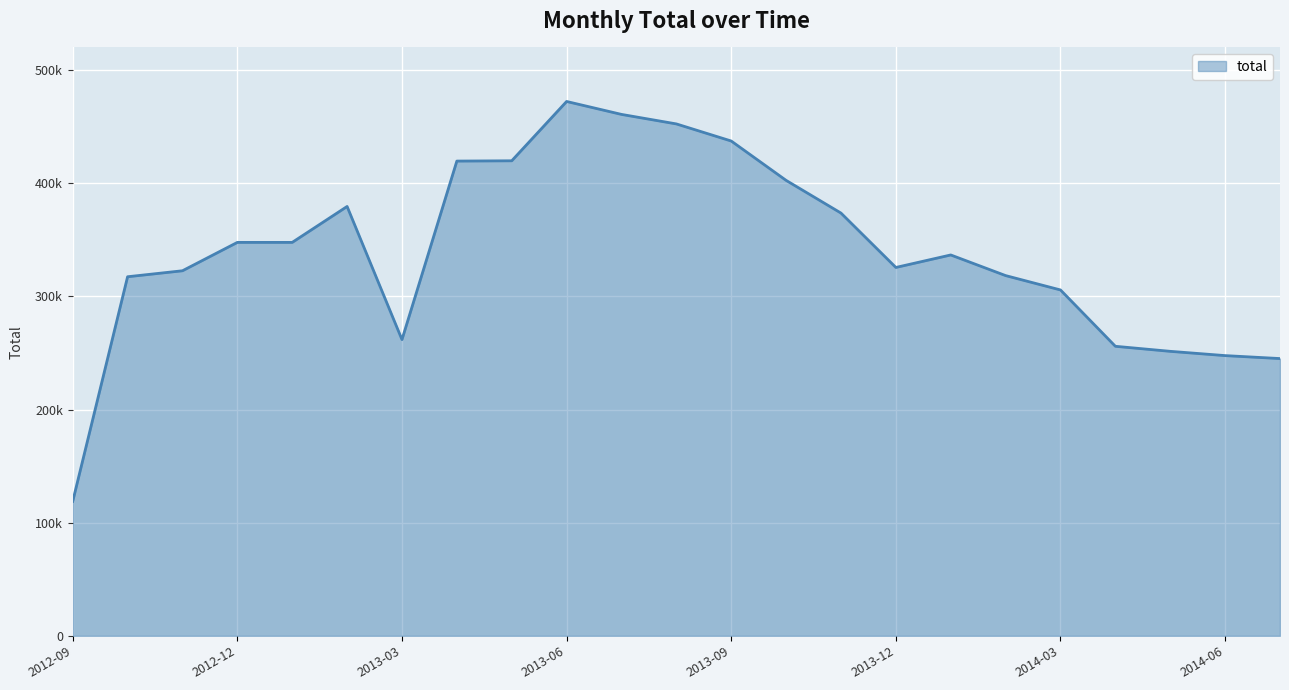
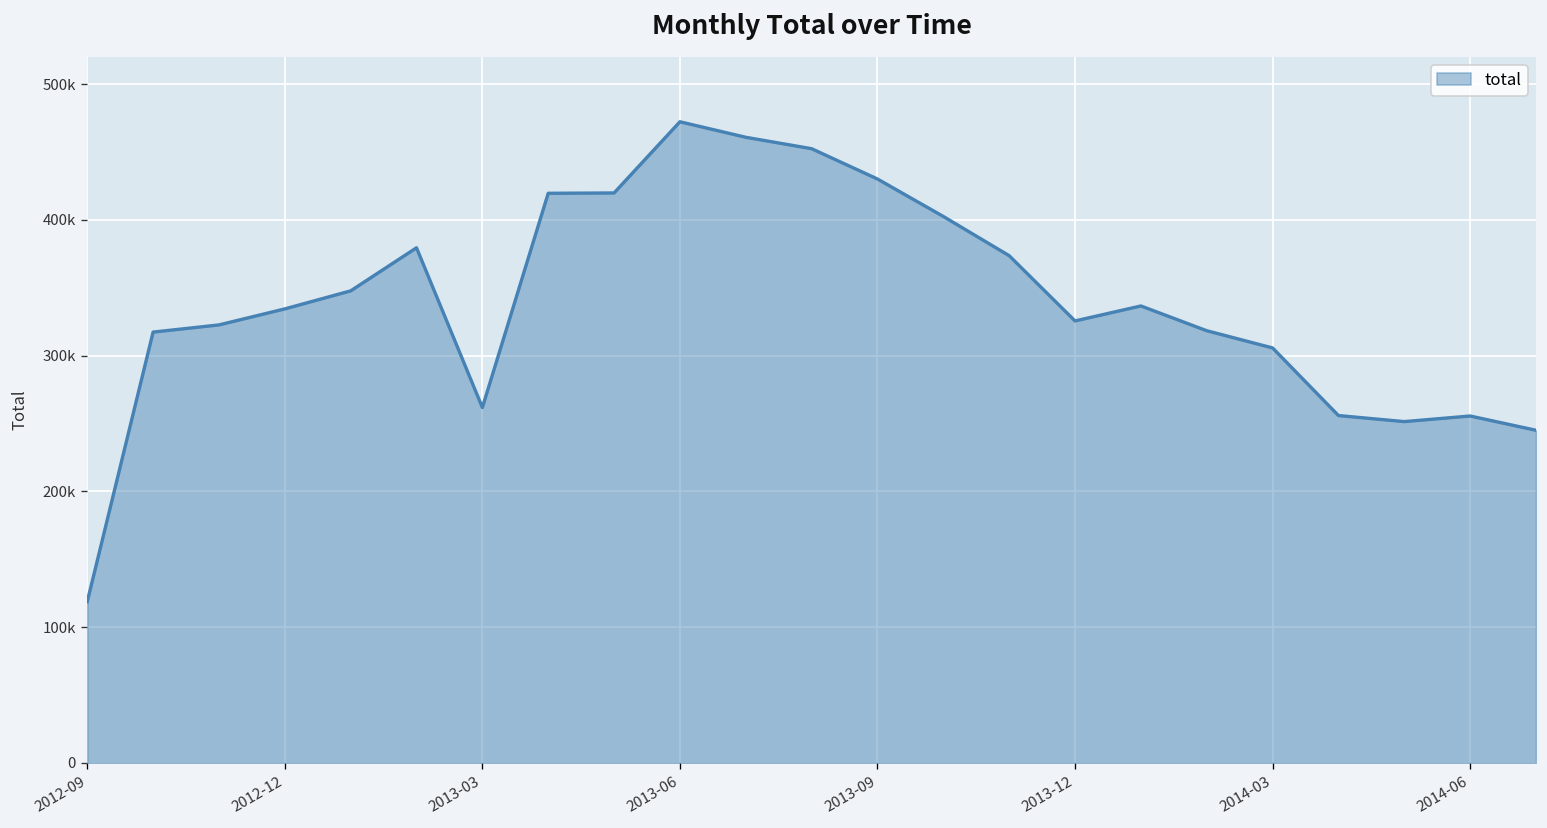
2012-12: 348000 -> 334000
2013-09: 437000 -> 430000
2014-06: 248000 -> 256000
